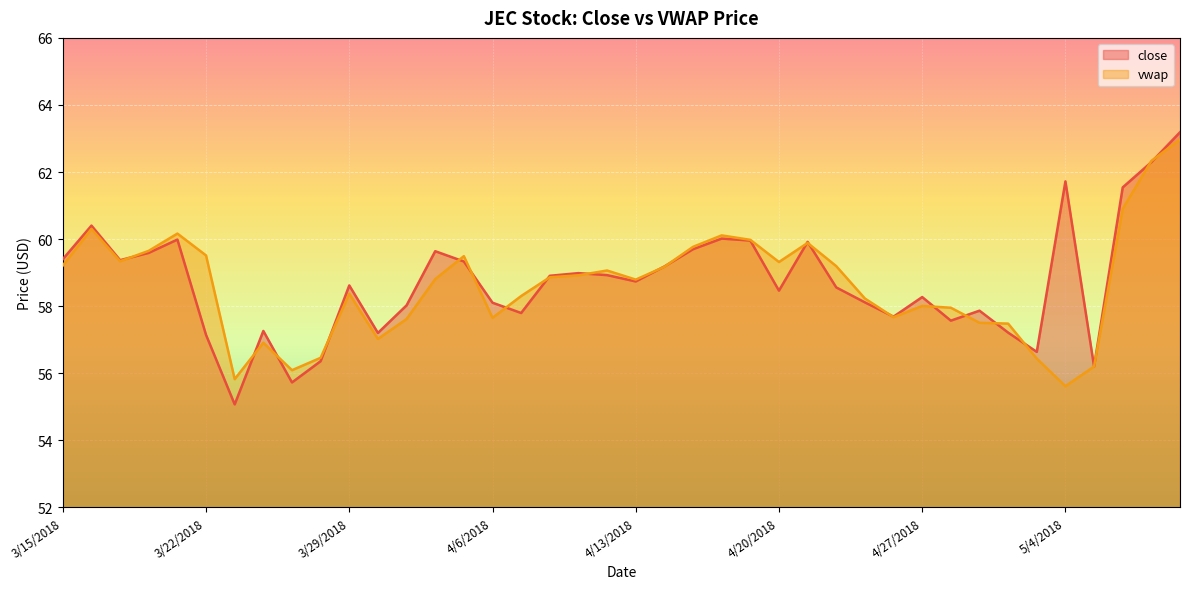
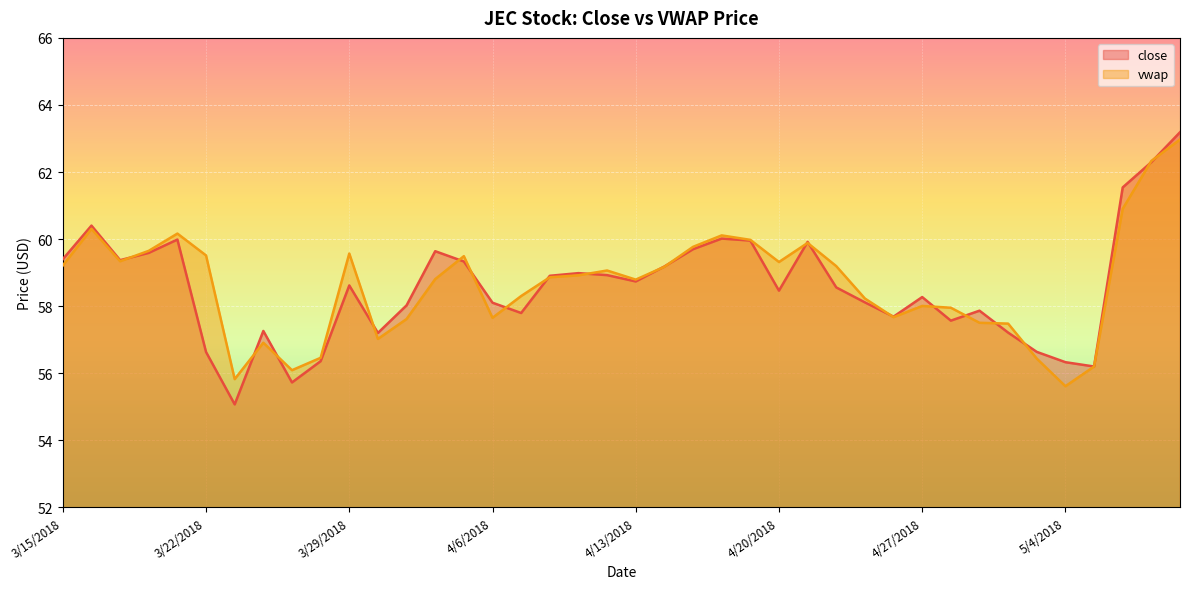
close, 3/22/2018: 57.1 -> 56.6
vwap, 3/29/2018: 58.4 -> 59.6
close, 5/4/2018: 61.7 -> 56.3
